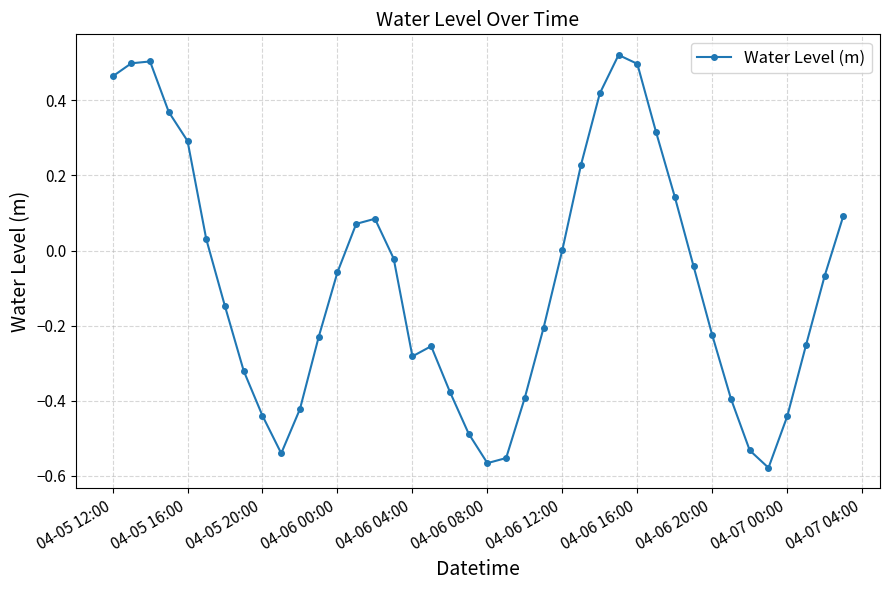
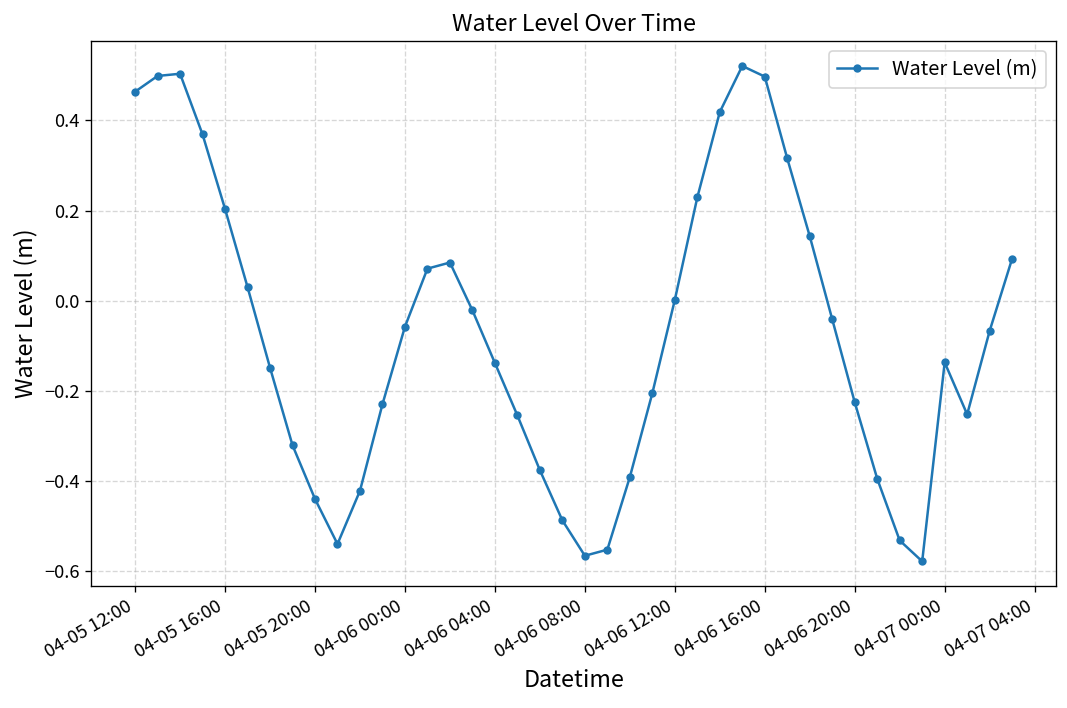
04-05 16:00: 0.29 -> 0.20
04-06 04:00: -0.28 -> -0.14
04-07 00:00: -0.44 -> -0.14
